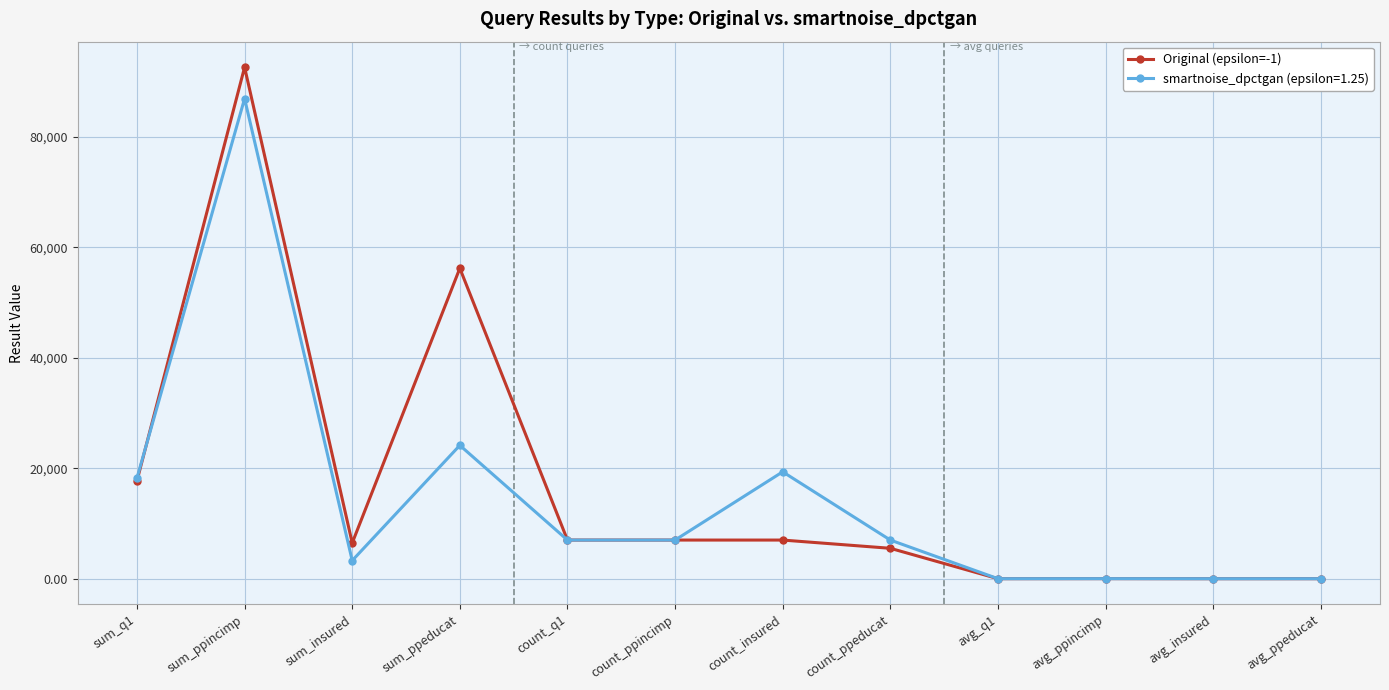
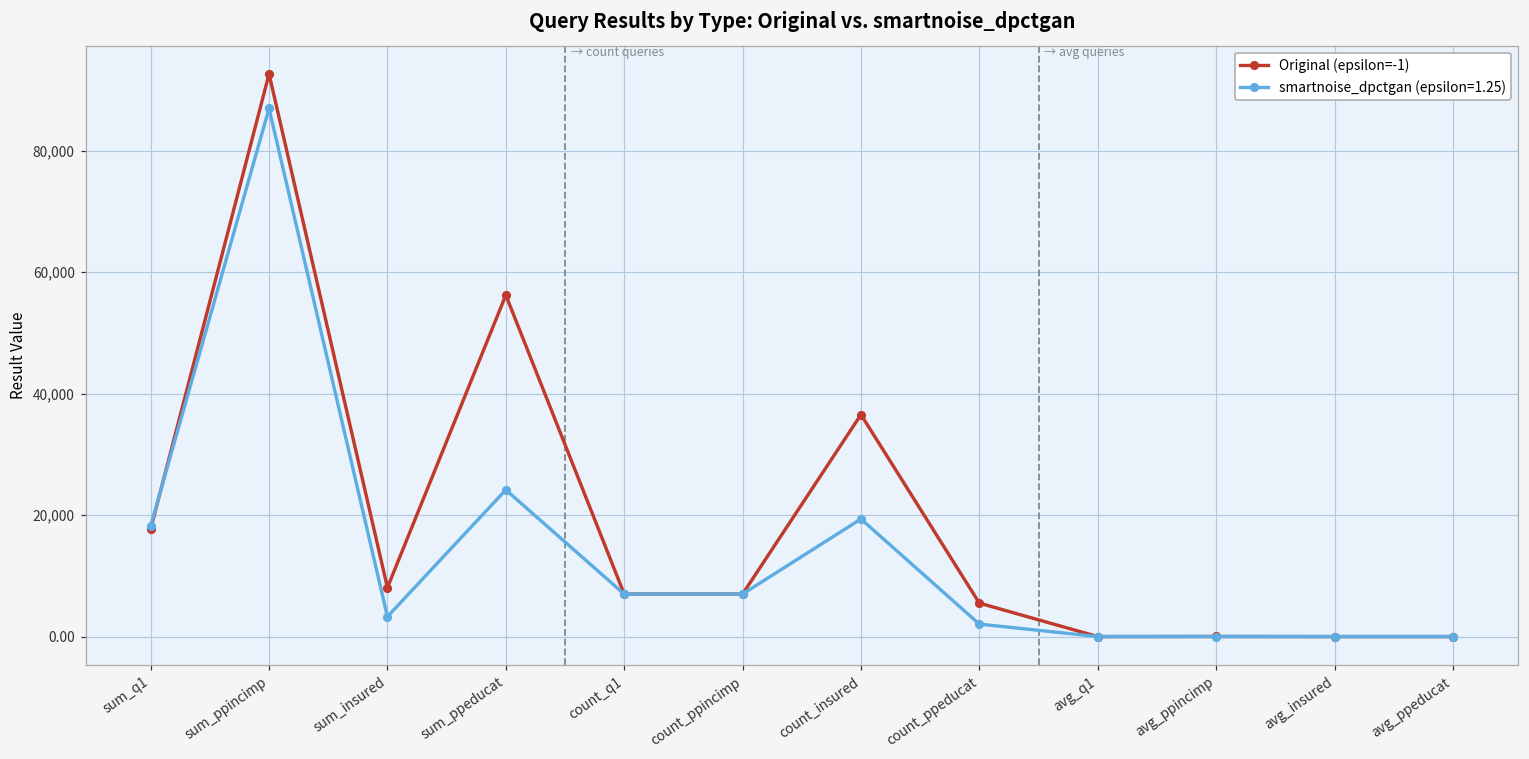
Original (epsilon=-1), sum_insured: 6,000 -> 8,000
Original (epsilon=-1), count_insured: 7,000 -> 37,000
smartnoise_dpctgan (epsilon=1.25), count_ppeducat: 7,000 -> 2,000
